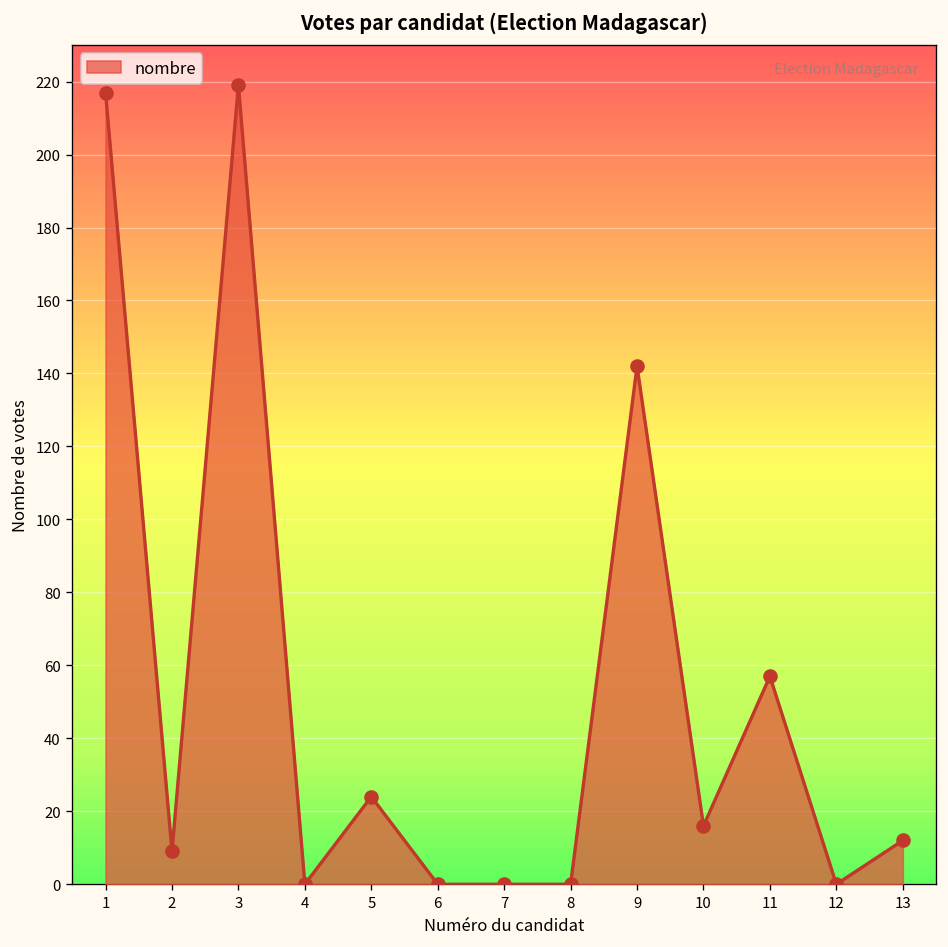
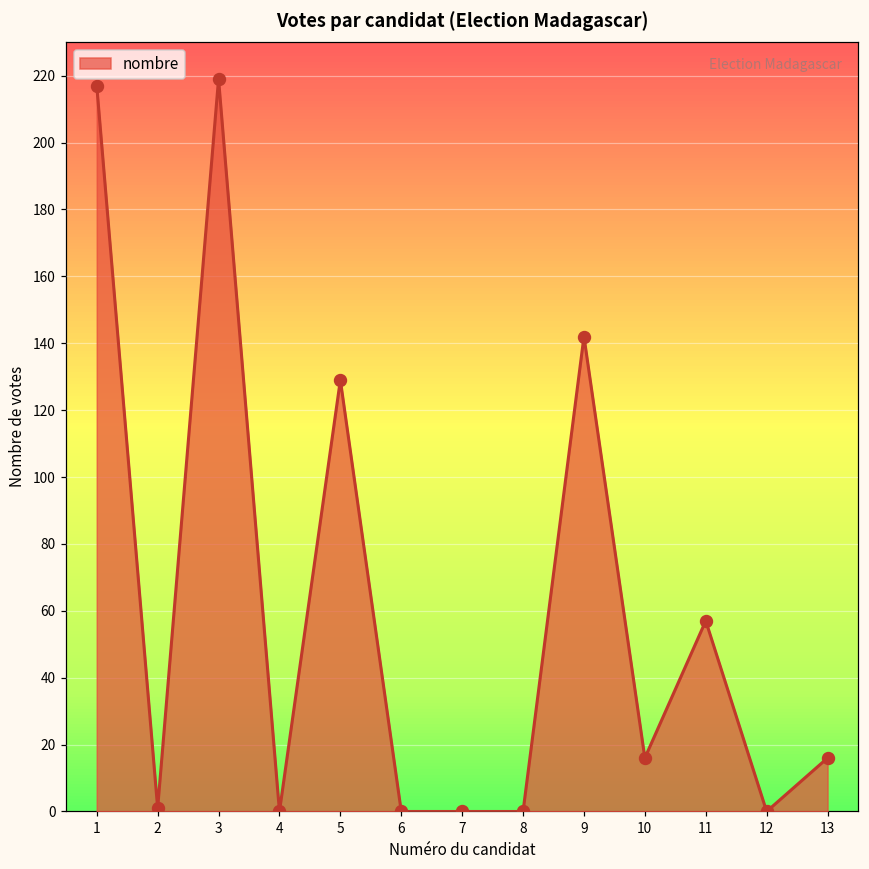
2: 9 -> 1
5: 24 -> 129
13: 12 -> 16
